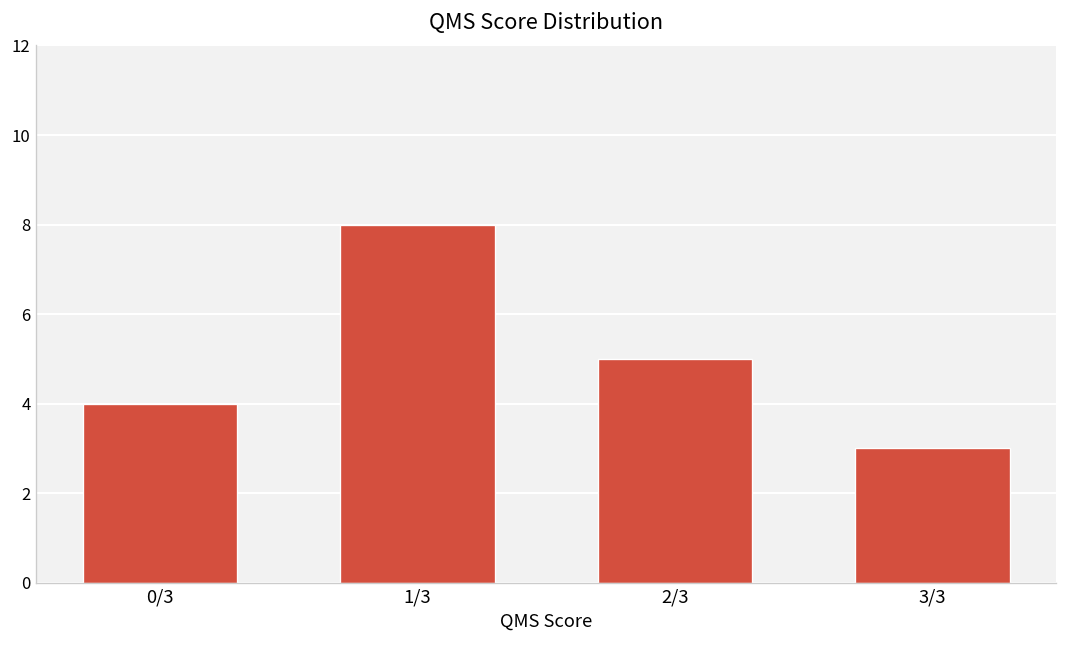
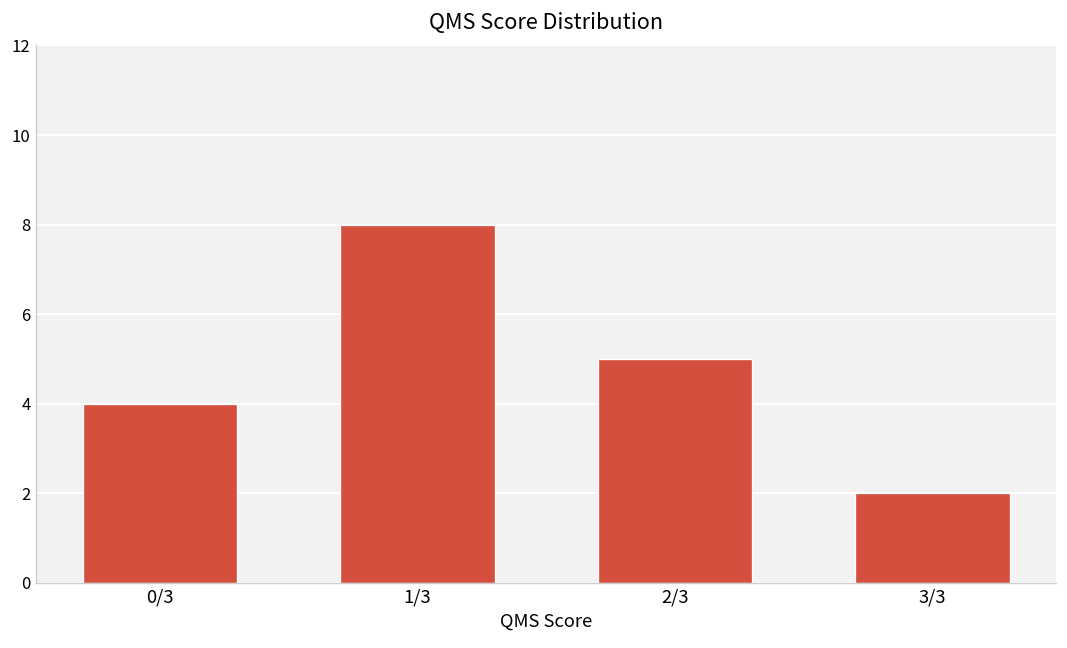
3/3: 3 -> 2
